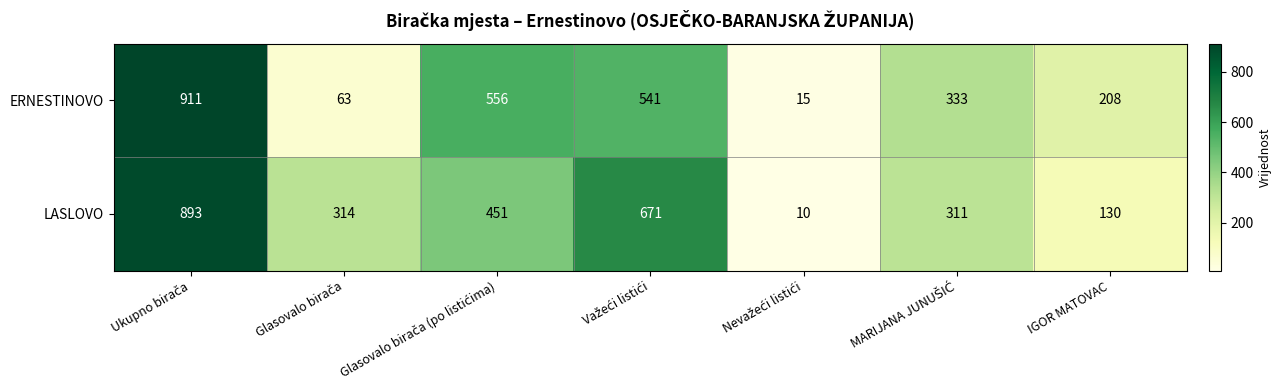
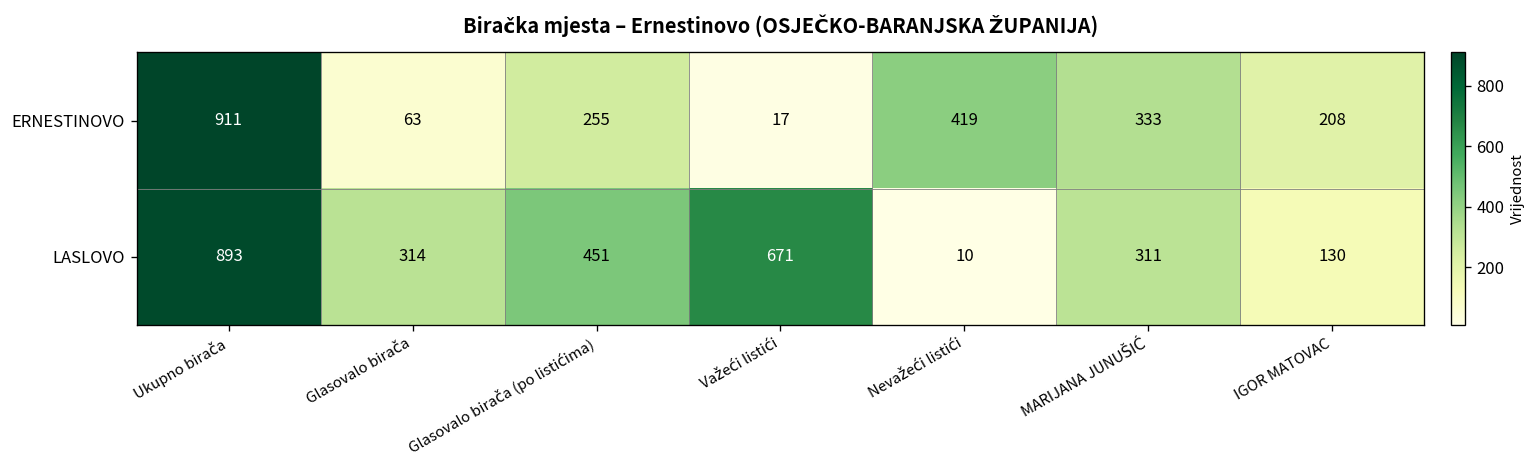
ERNESTINOVO, Glasovalo birača (po listićima): 556 -> 255
ERNESTINOVO, Važeći listići: 541 -> 17
ERNESTINOVO, Nevažeći listići: 15 -> 419
